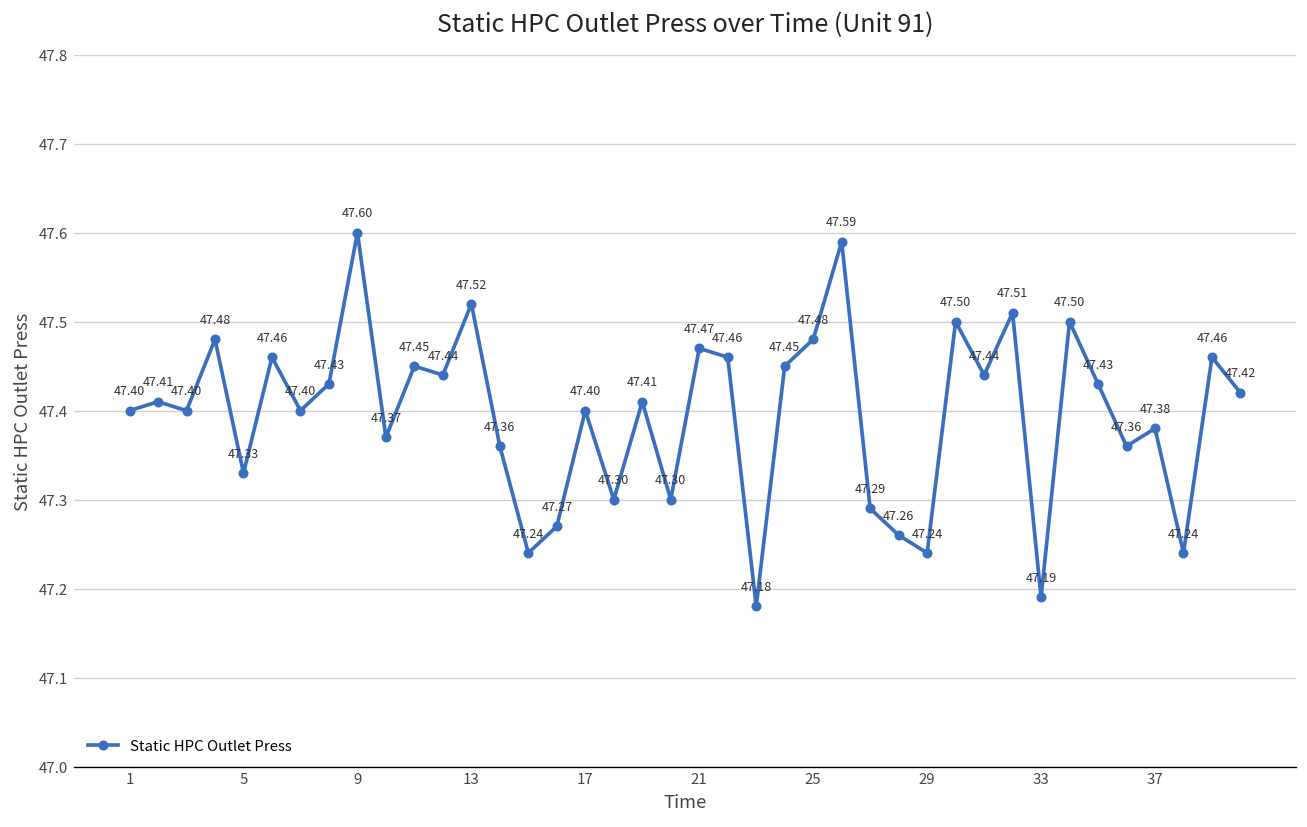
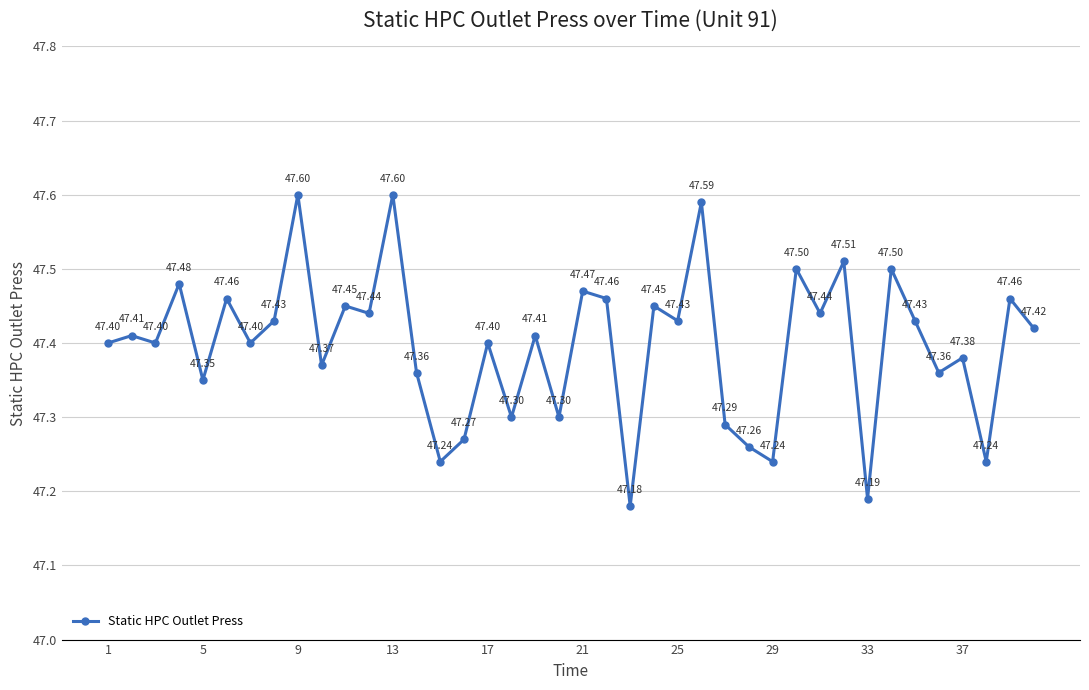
5: 47.33 -> 47.35
13: 47.52 -> 47.60
25: 47.48 -> 47.43
